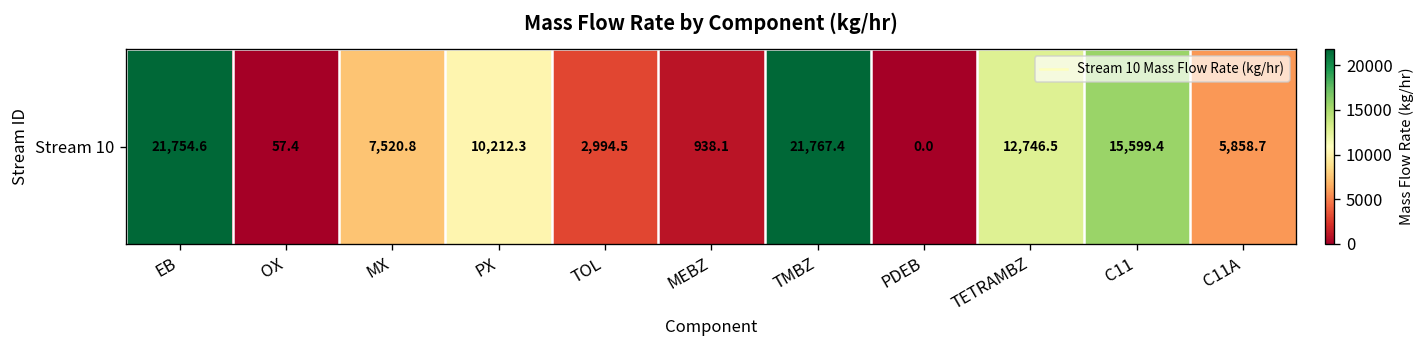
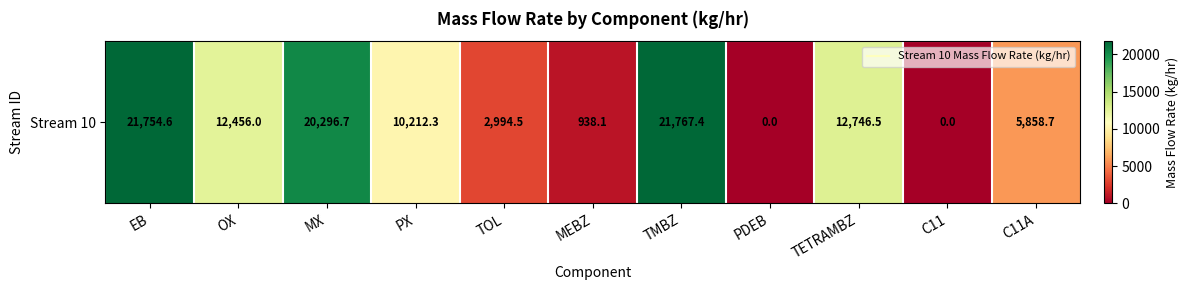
Stream 10, OX: 57.4 -> 12,456.0
Stream 10, MX: 7,520.8 -> 20,296.7
Stream 10, C11: 15,599.4 -> 0.0
